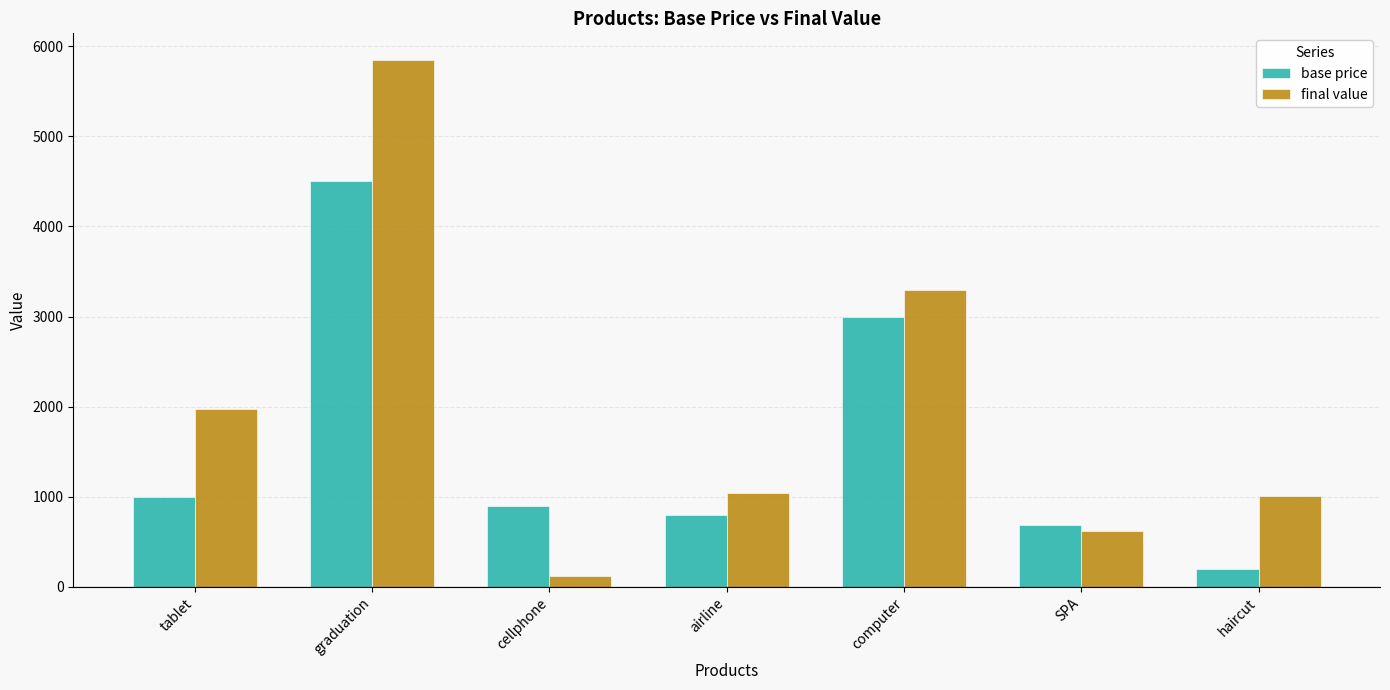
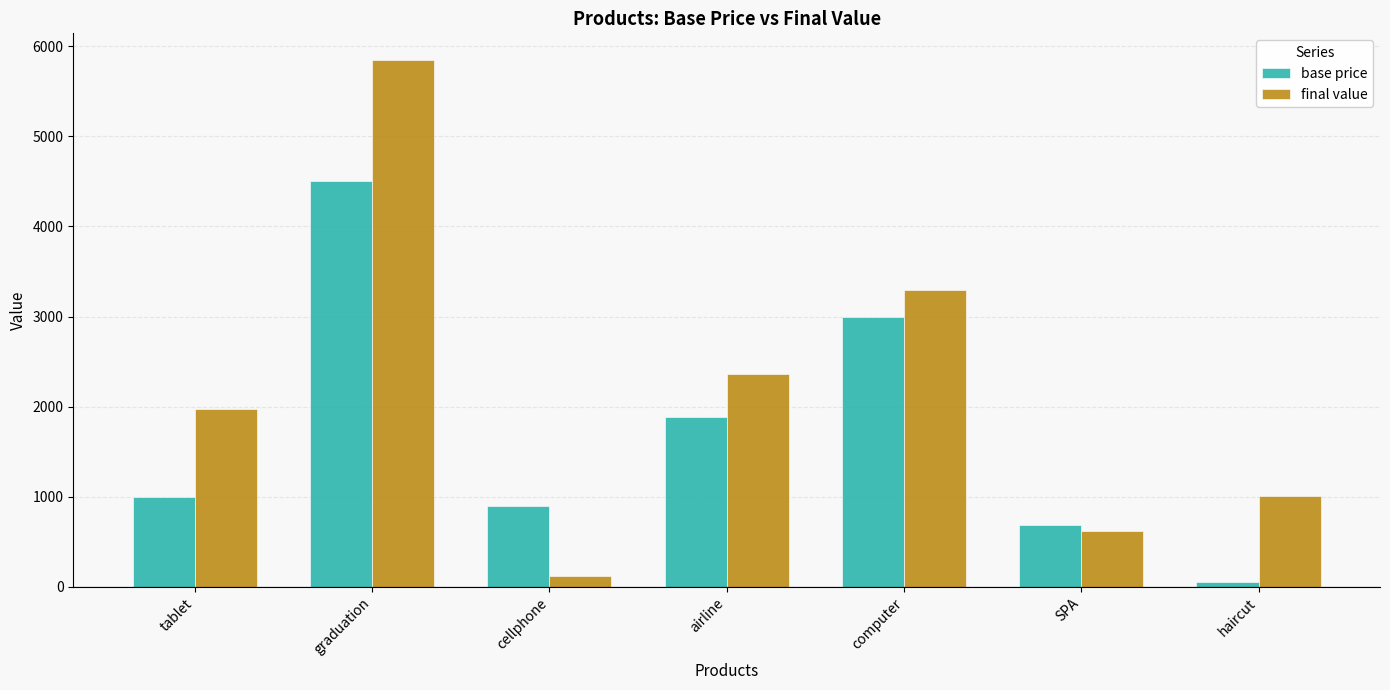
base price, airline: 800 -> 1900
final value, airline: 1000 -> 2400
base price, haircut: 200 -> 100
